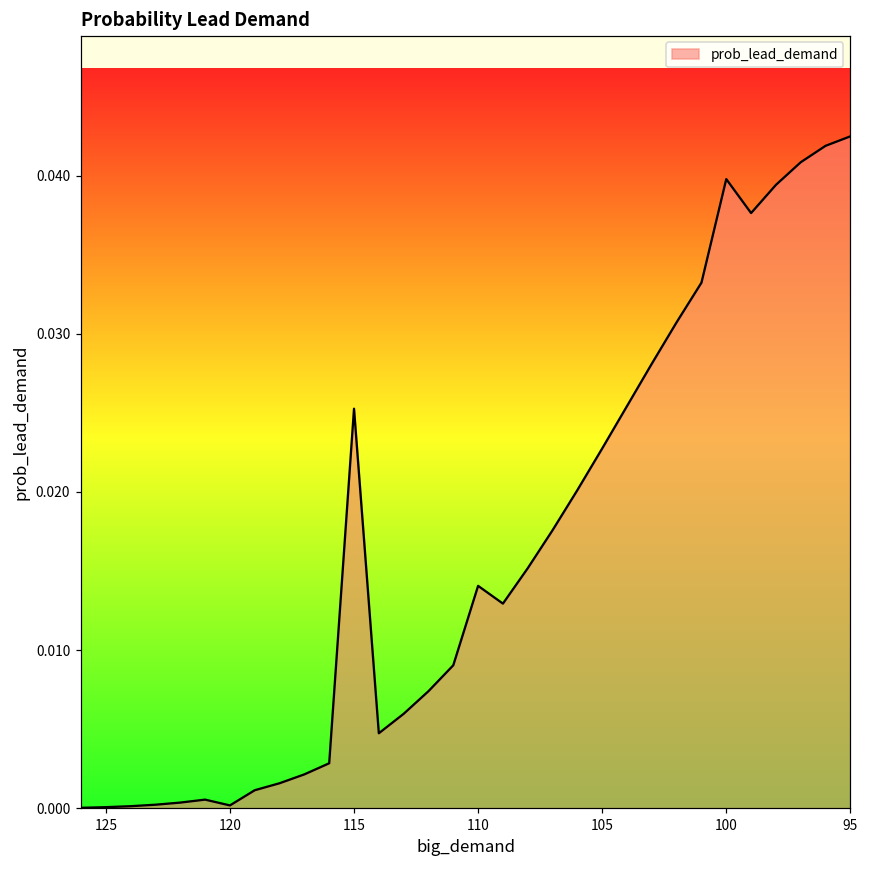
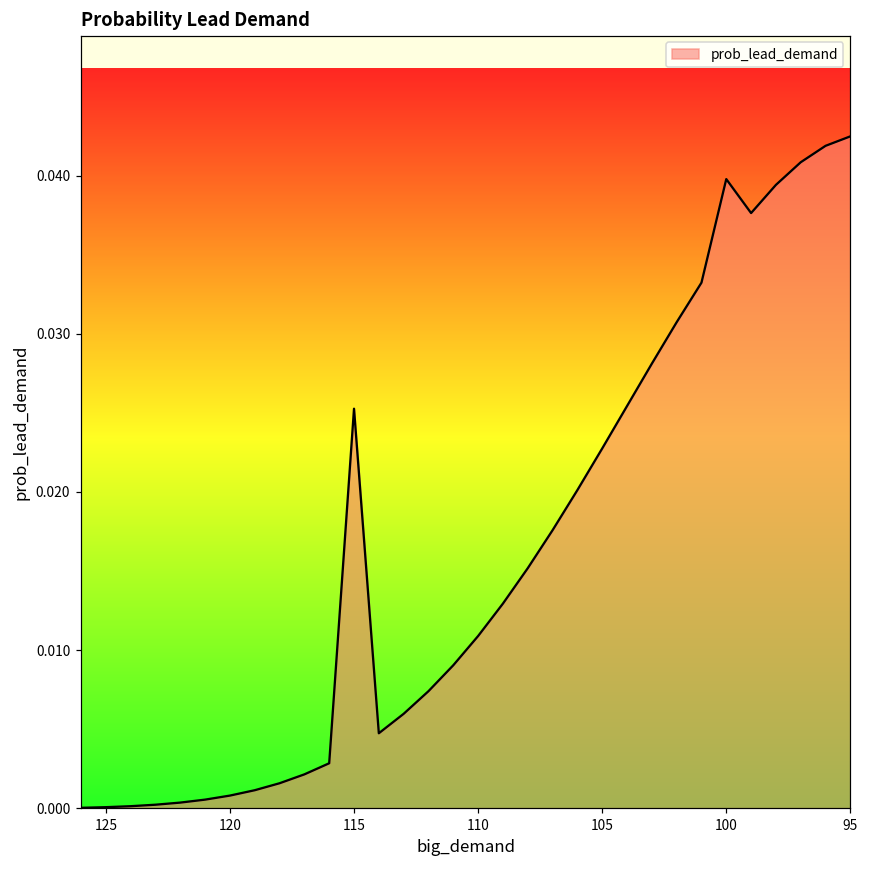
120: 0.0002 -> 0.0008
110: 0.0141 -> 0.0109
